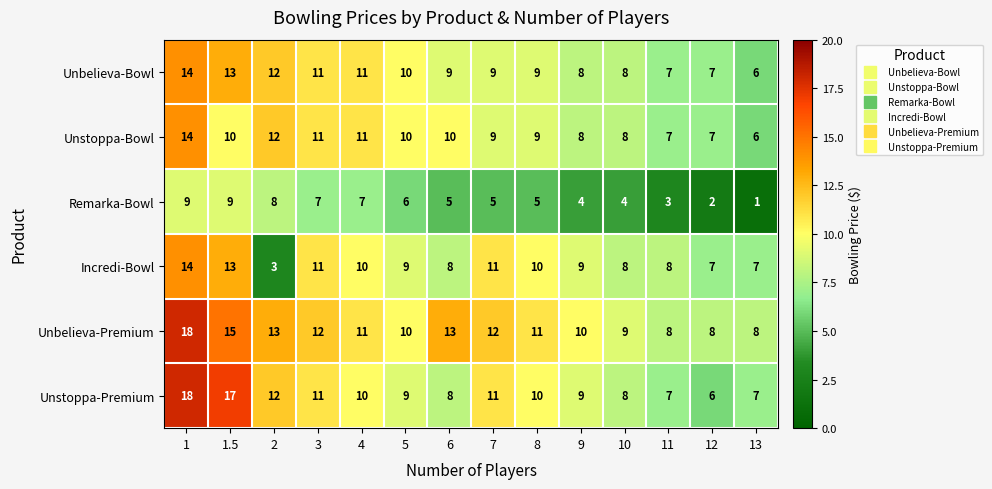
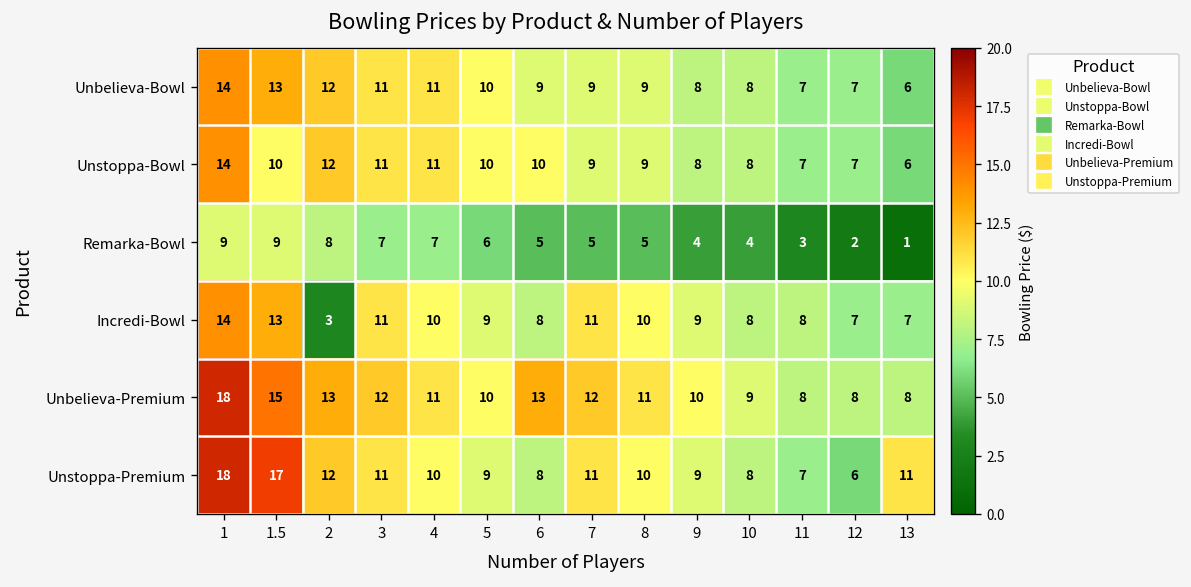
Unstoppa-Premium, 13: 7 -> 11
